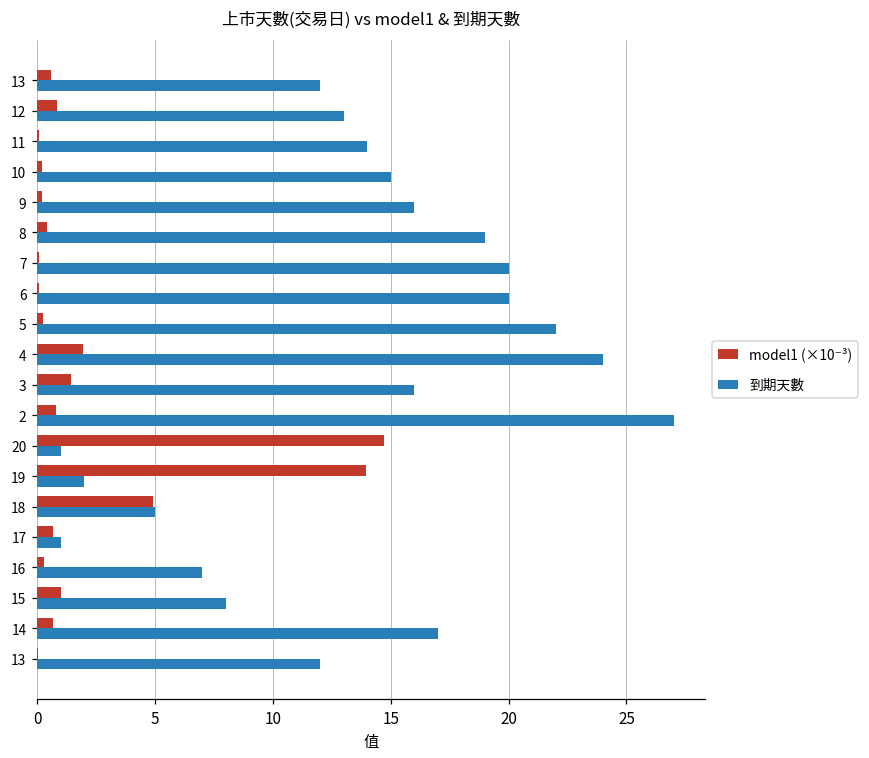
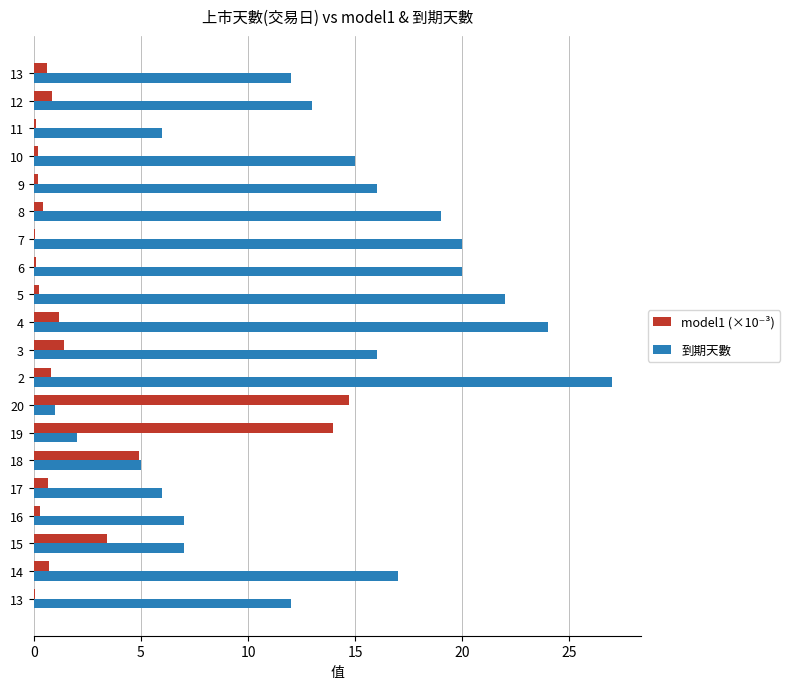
到期天數, 11: 14 -> 6
model1 (×10⁻³), 4: 1.9 -> 1.2
到期天數, 17: 1 -> 6
model1 (×10⁻³), 15: 1.0 -> 3.4
到期天數, 15: 8 -> 7
